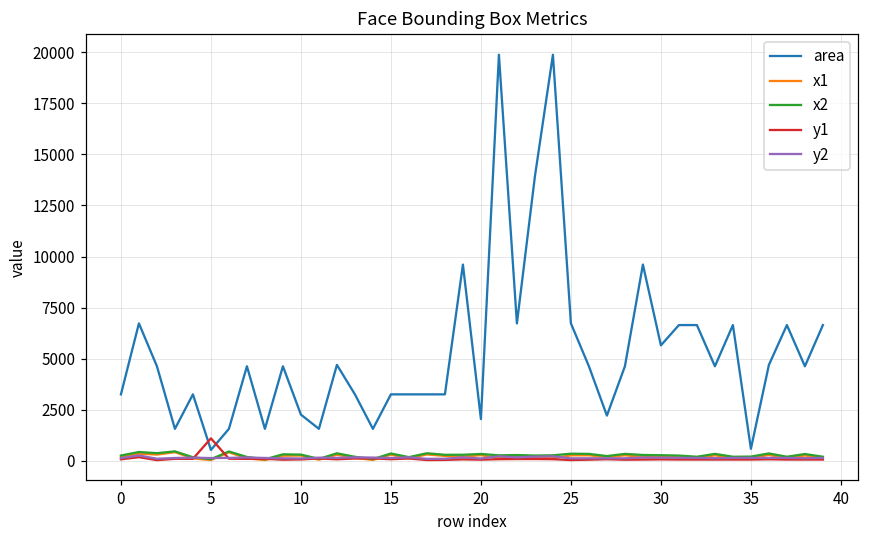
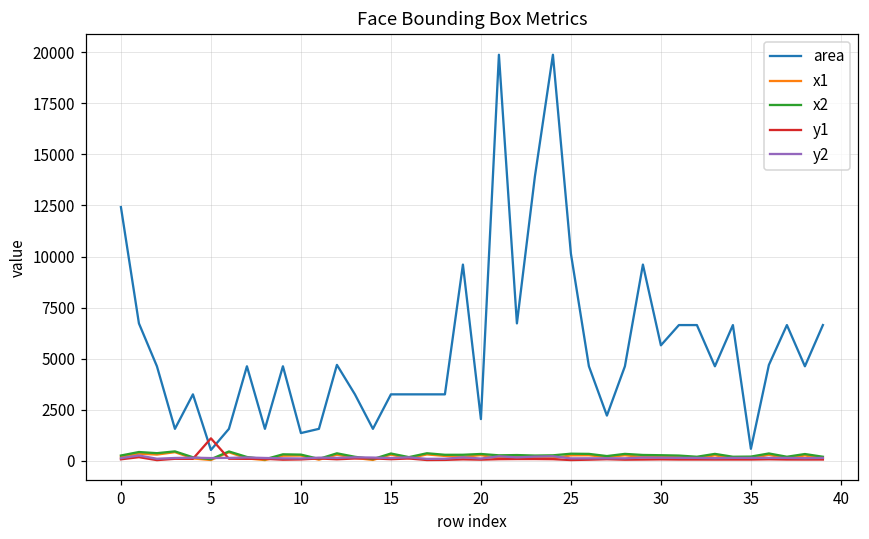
area, 0: 3200 -> 12400
area, 10: 2300 -> 1400
area, 25: 6700 -> 10100
